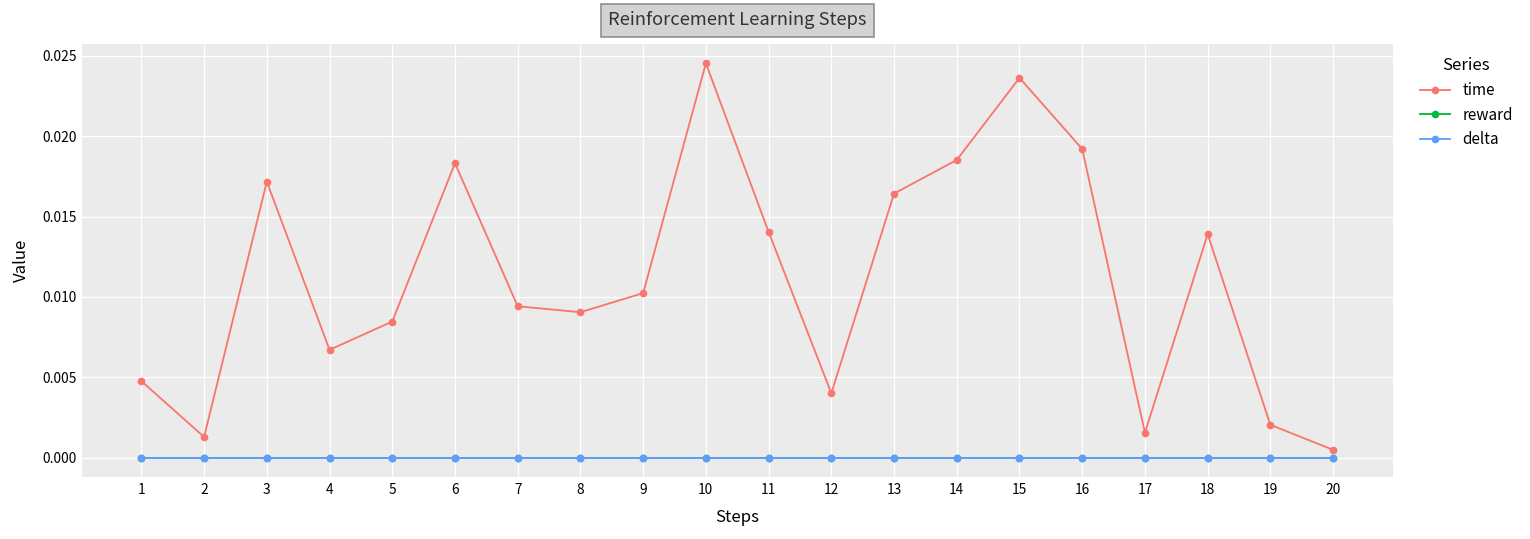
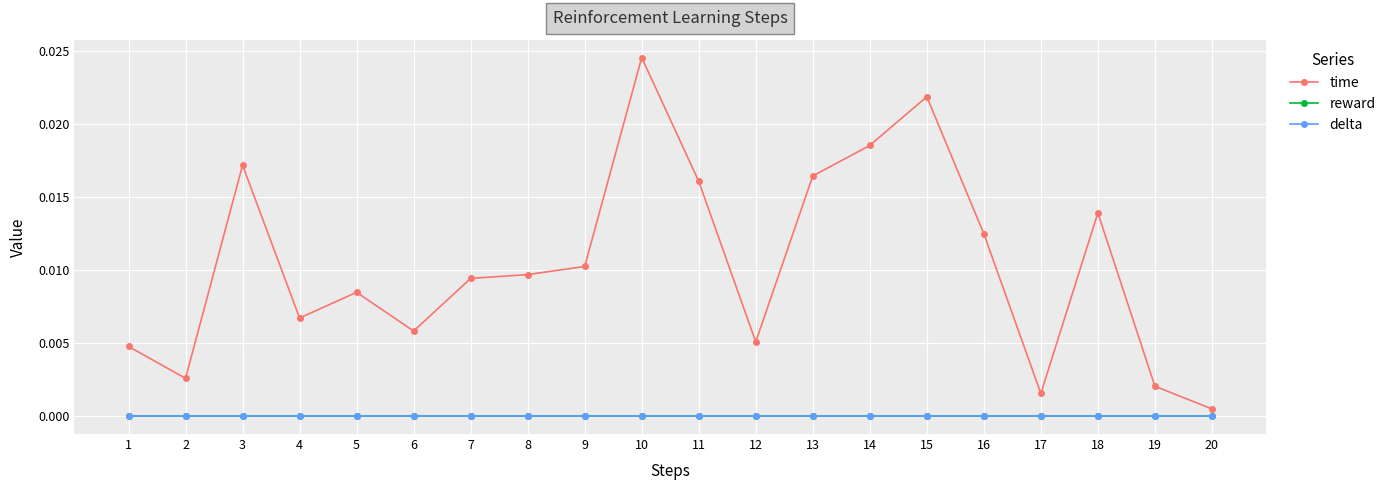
time, 2: 0.0013 -> 0.0026
time, 6: 0.0183 -> 0.0058
time, 8: 0.0091 -> 0.0097
time, 11: 0.0140 -> 0.0161
time, 12: 0.0040 -> 0.0051
time, 15: 0.0236 -> 0.0219
time, 16: 0.0192 -> 0.0125
